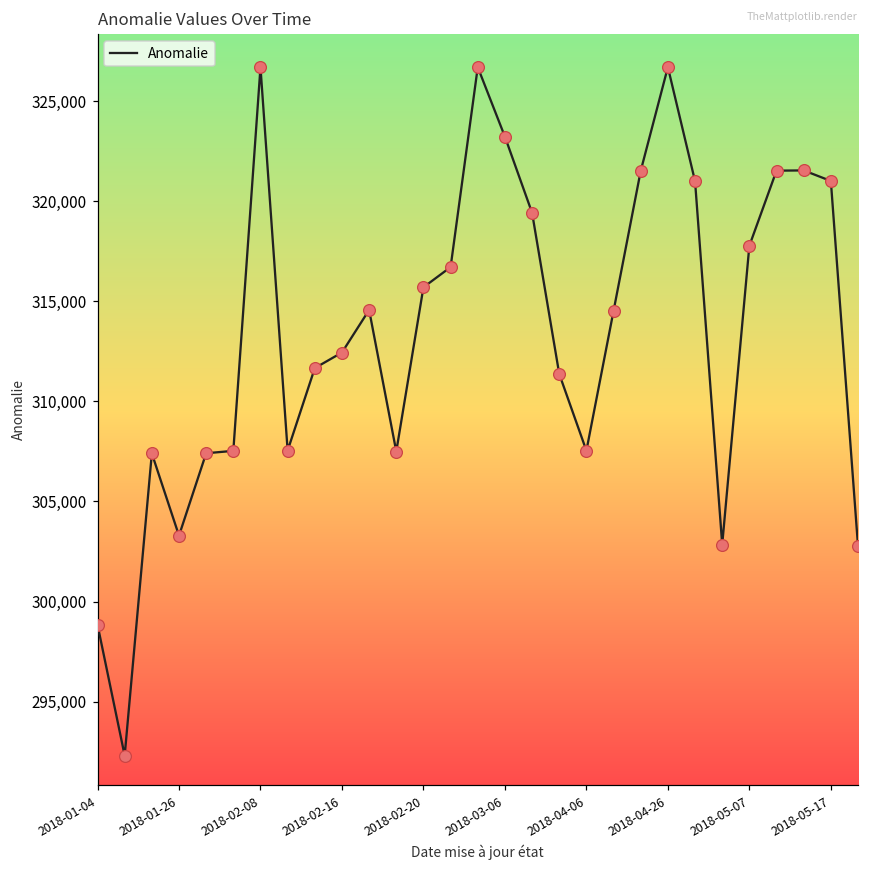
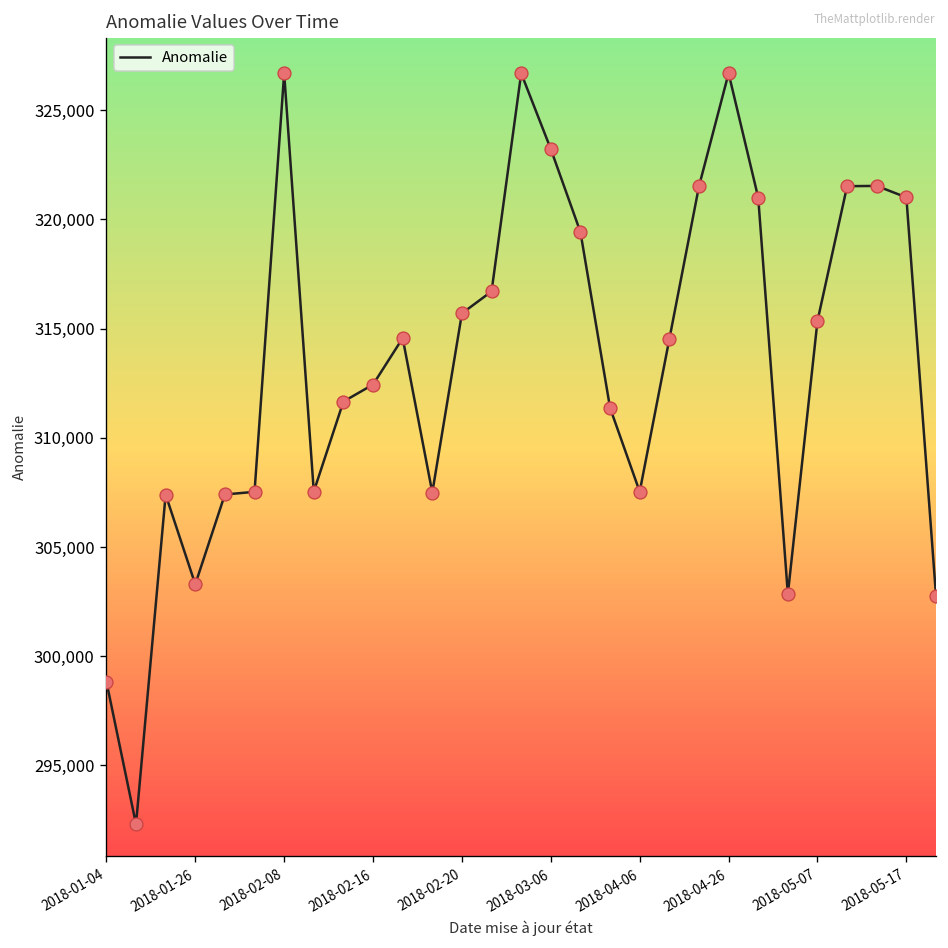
2018-05-07: 317,800 -> 315,400
